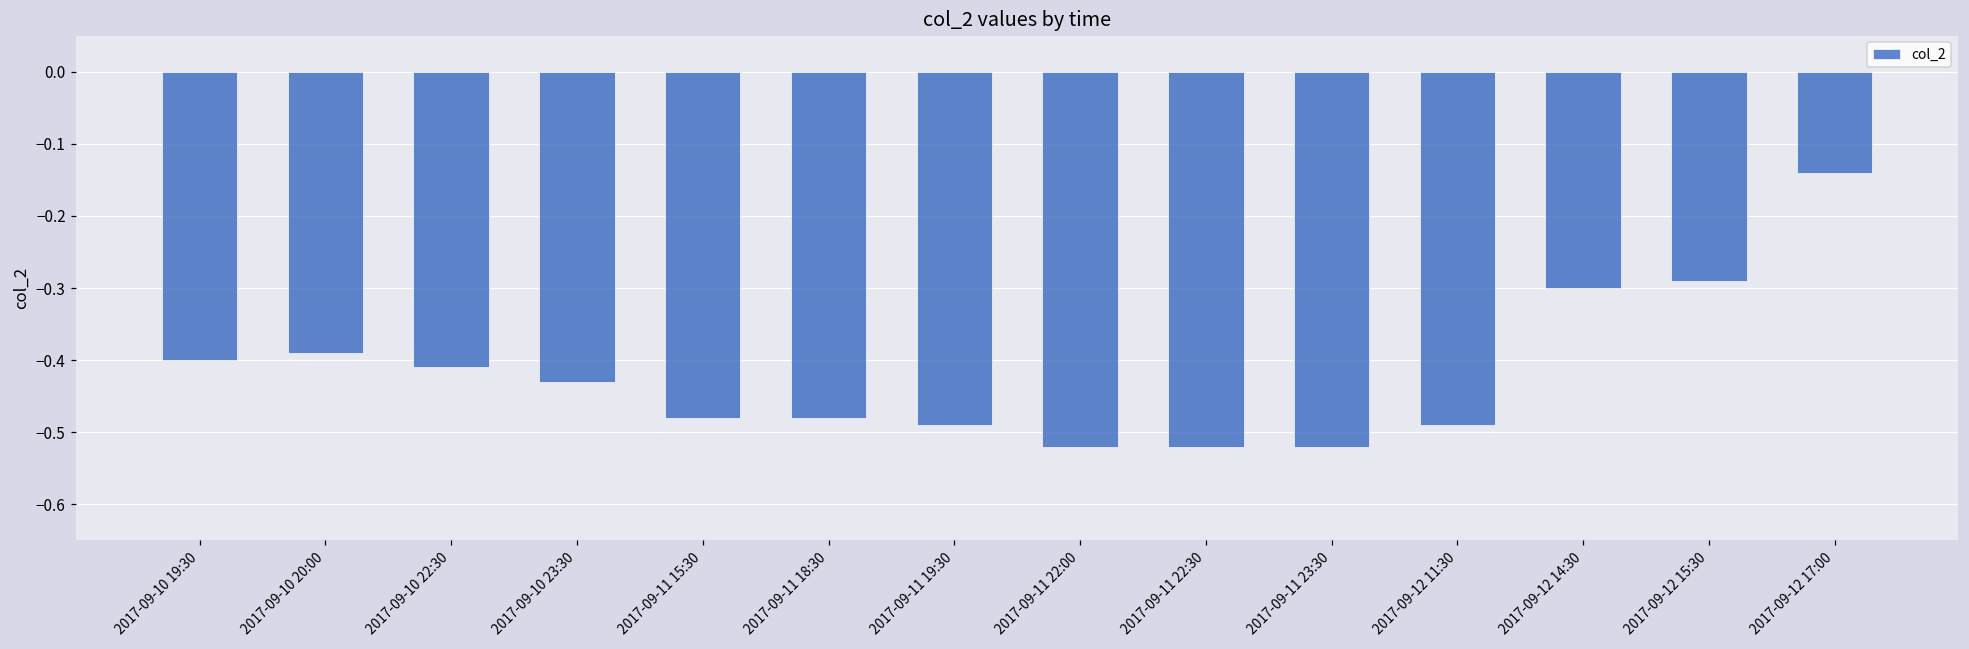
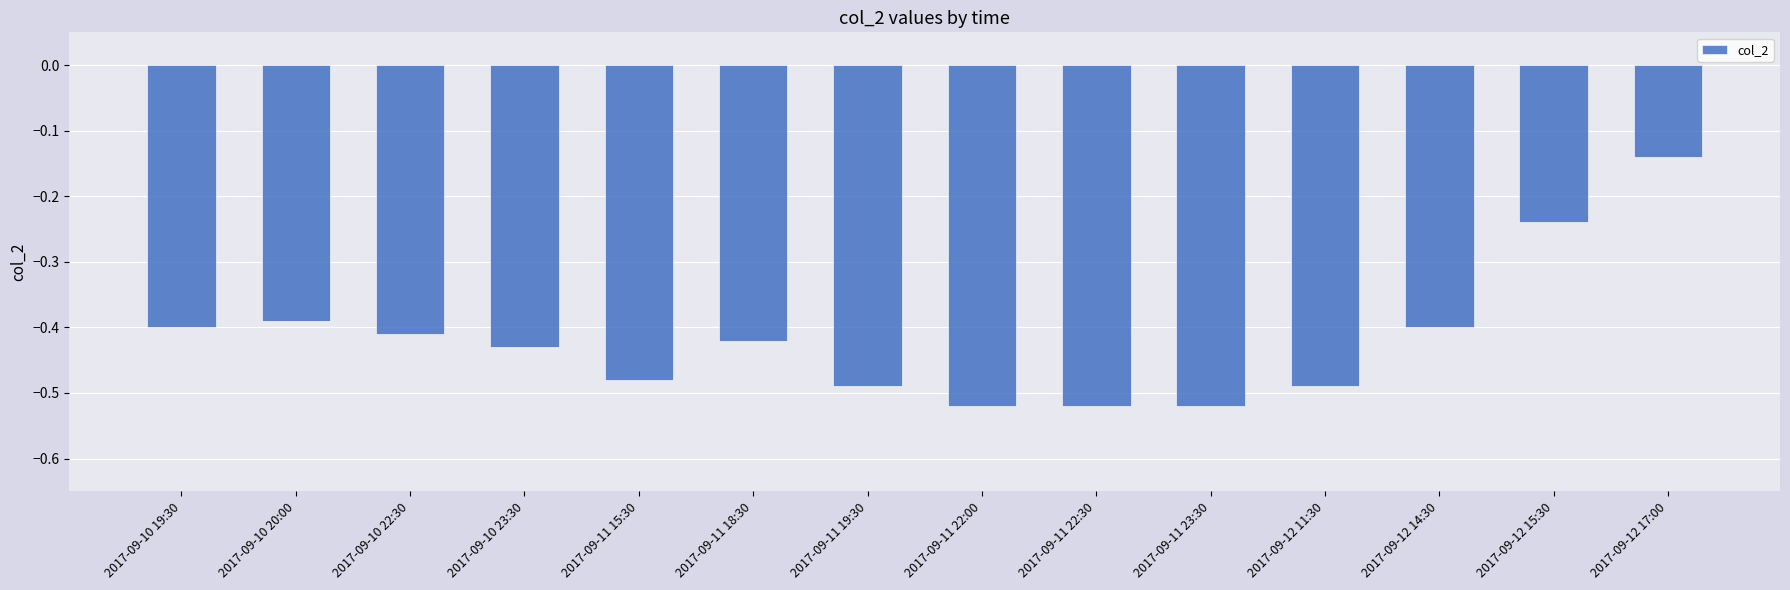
2017-09-11 18:30: -0.48 -> -0.42
2017-09-12 14:30: -0.3 -> -0.4
2017-09-12 15:30: -0.29 -> -0.24
